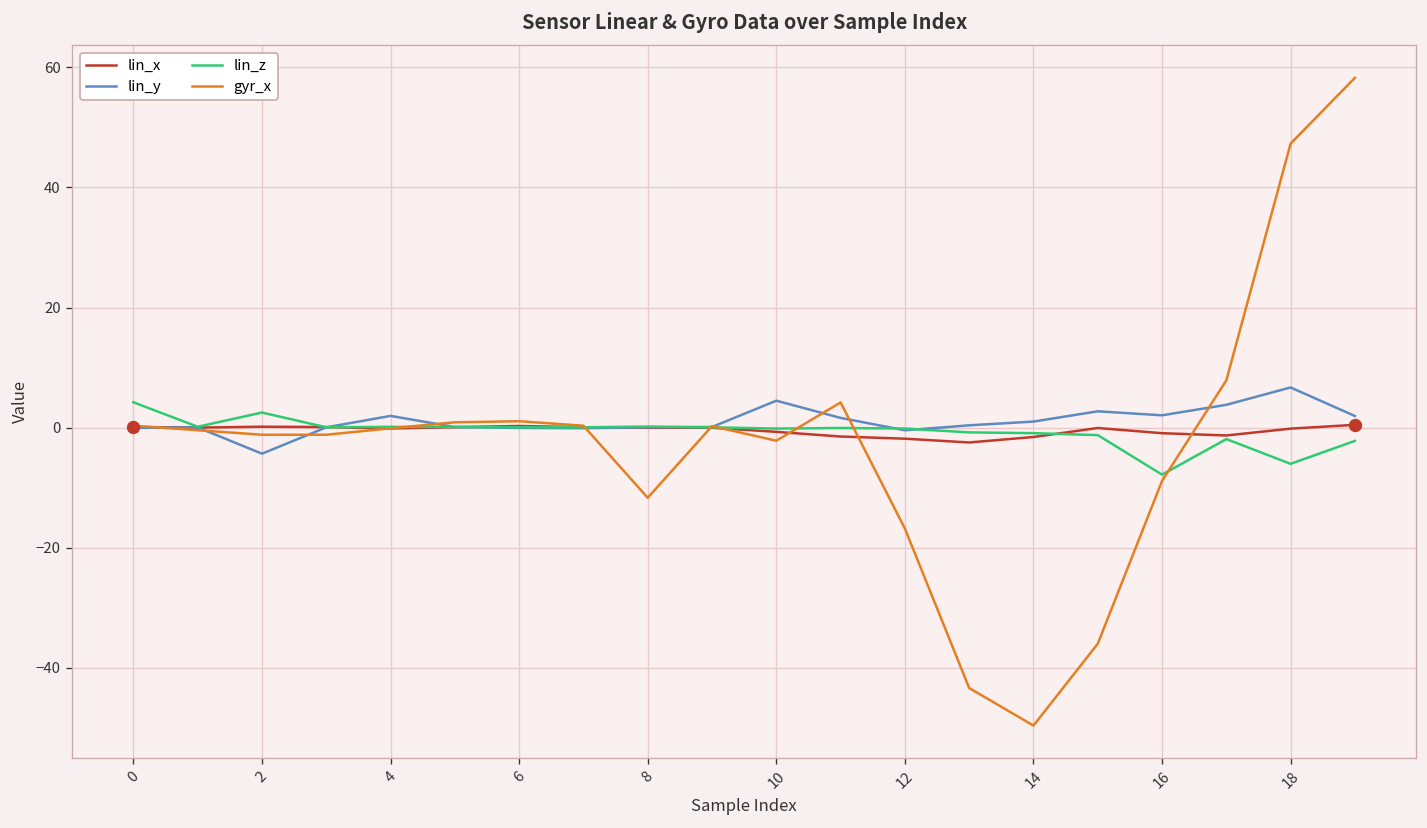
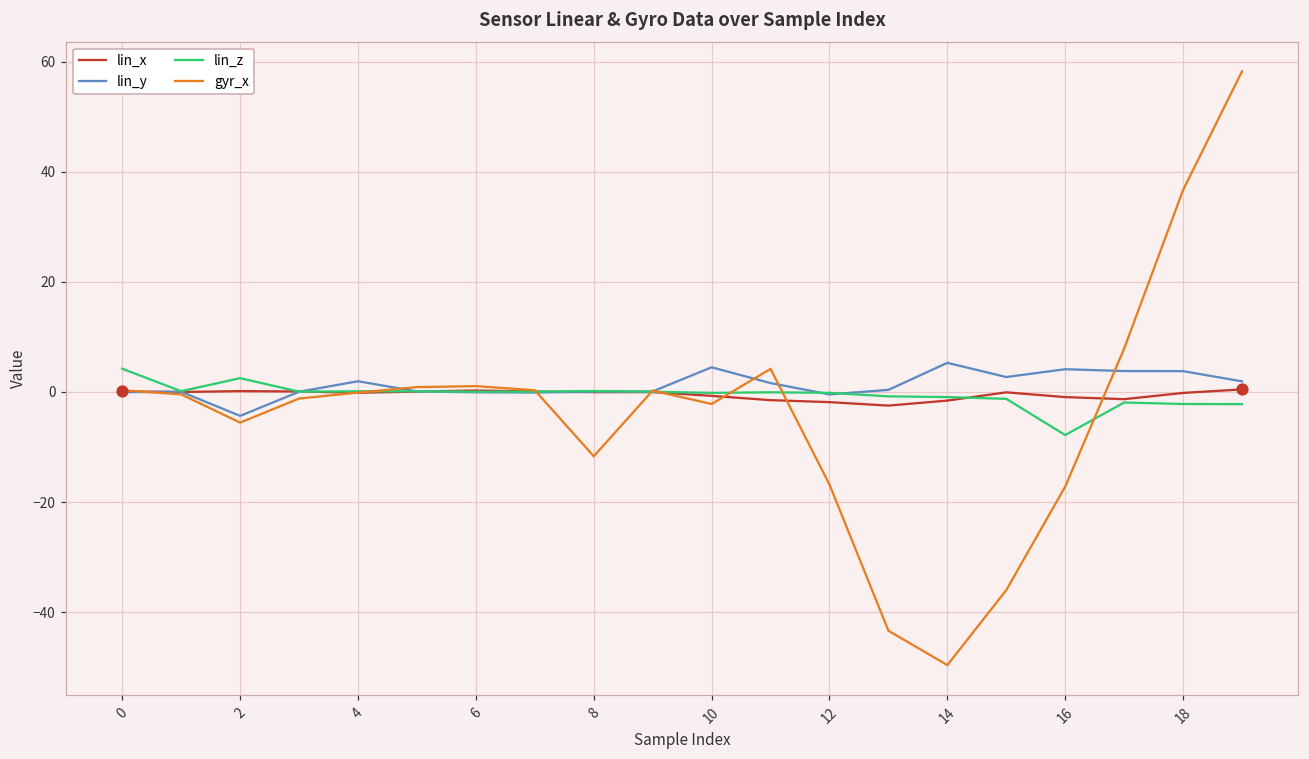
gyr_x, 2: -1 -> -6
lin_y, 14: 1 -> 5
lin_y, 16: 2 -> 4
gyr_x, 16: -9 -> -17
lin_y, 18: 7 -> 4
lin_z, 18: -6 -> -2
gyr_x, 18: 47 -> 37
